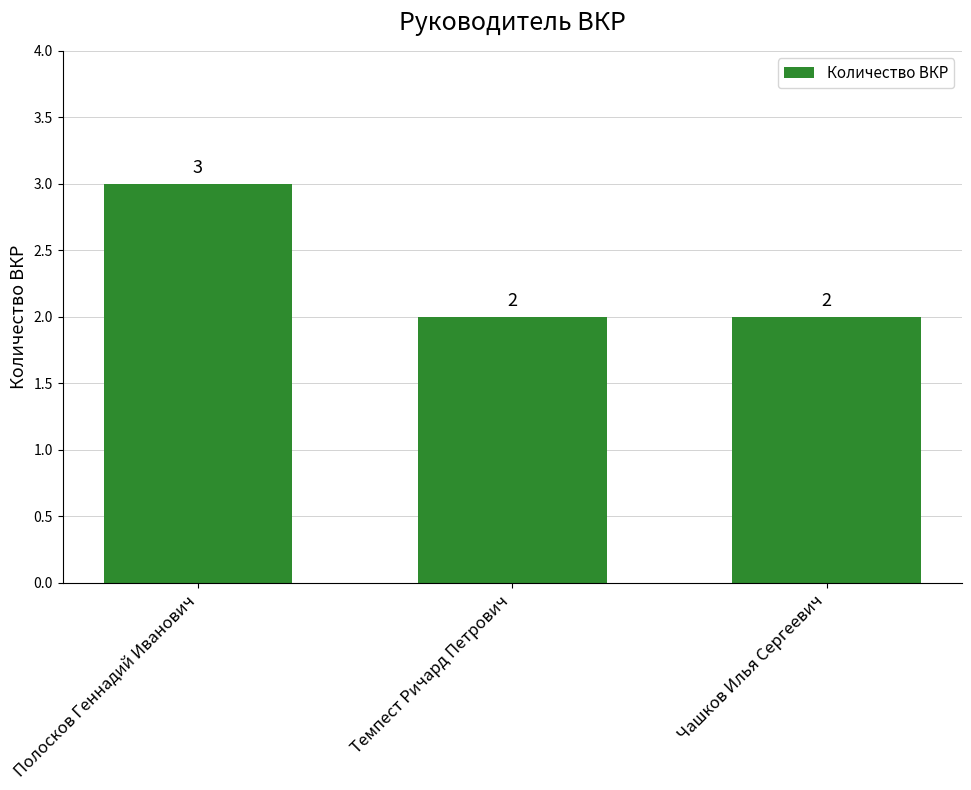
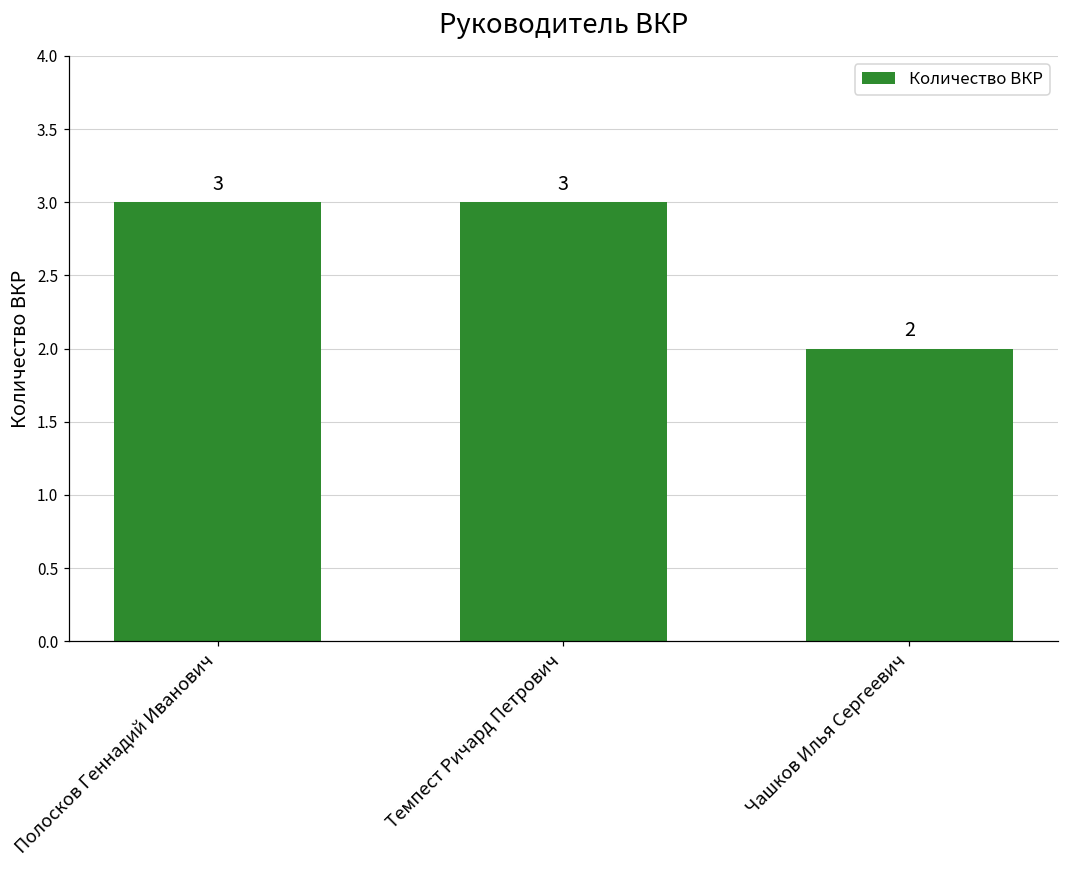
Темпест Ричард Петрович: 2 -> 3
